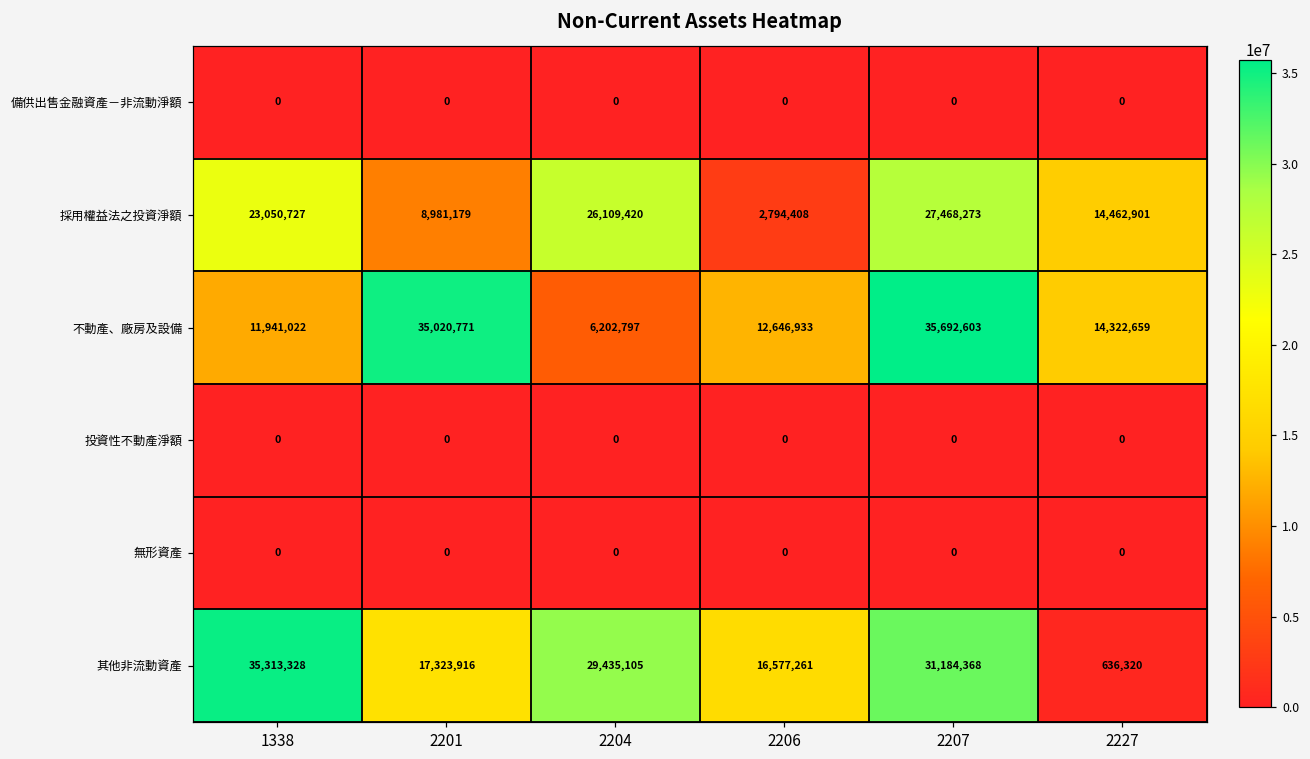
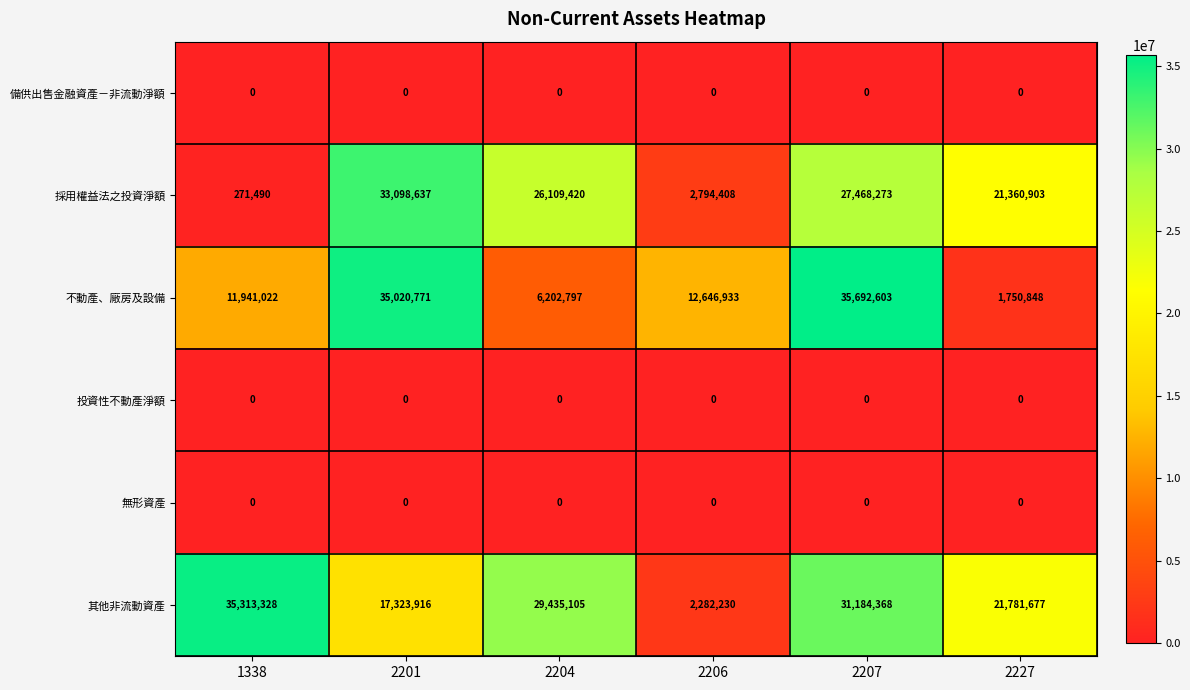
採用權益法之投資淨額, 1338: 23,050,727 -> 271,490
採用權益法之投資淨額, 2201: 8,981,179 -> 33,098,637
採用權益法之投資淨額, 2227: 14,462,901 -> 21,360,903
不動產、廠房及設備, 2227: 14,322,659 -> 1,750,848
其他非流動資產, 2206: 16,577,261 -> 2,282,230
其他非流動資產, 2227: 636,320 -> 21,781,677
